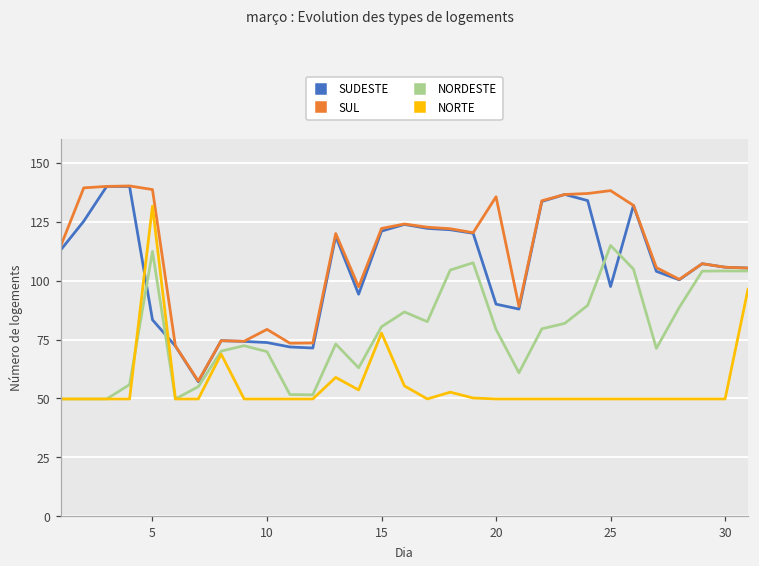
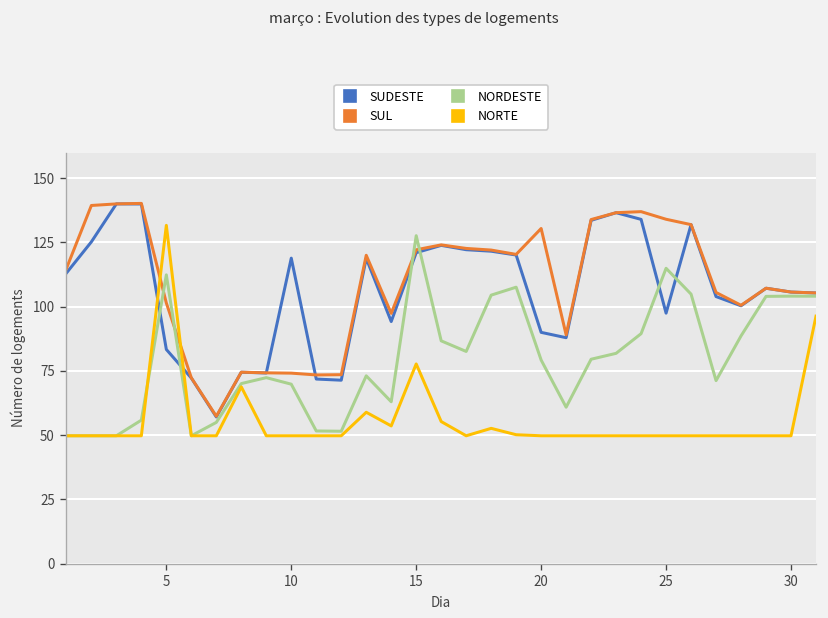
SUL, 5: 139 -> 101
SUDESTE, 10: 74 -> 119
SUL, 10: 79 -> 74
NORDESTE, 15: 80 -> 128
SUL, 20: 136 -> 130
SUL, 25: 138 -> 134
